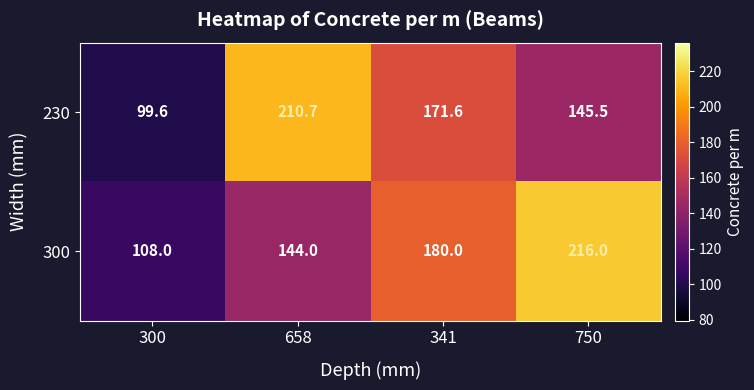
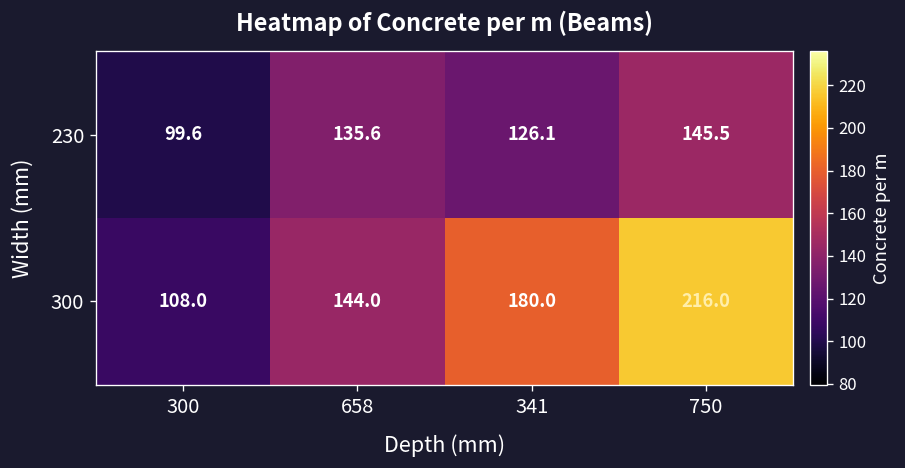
230, 658: 210.7 -> 135.6
230, 341: 171.6 -> 126.1
